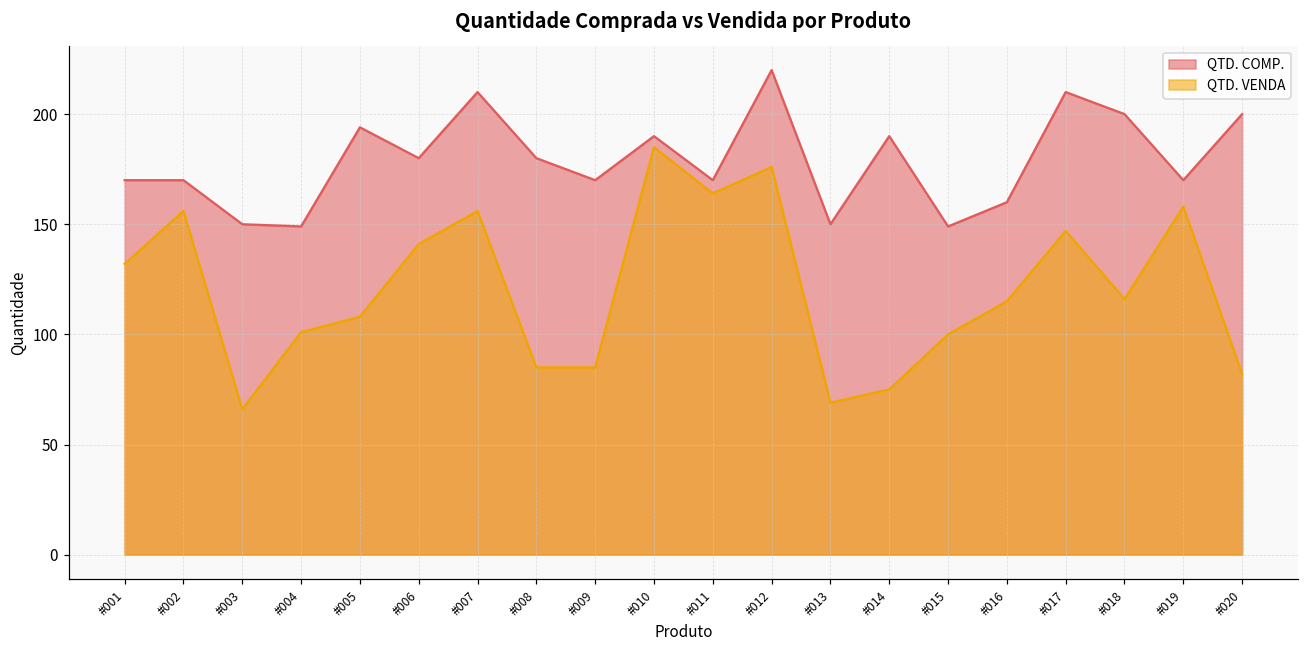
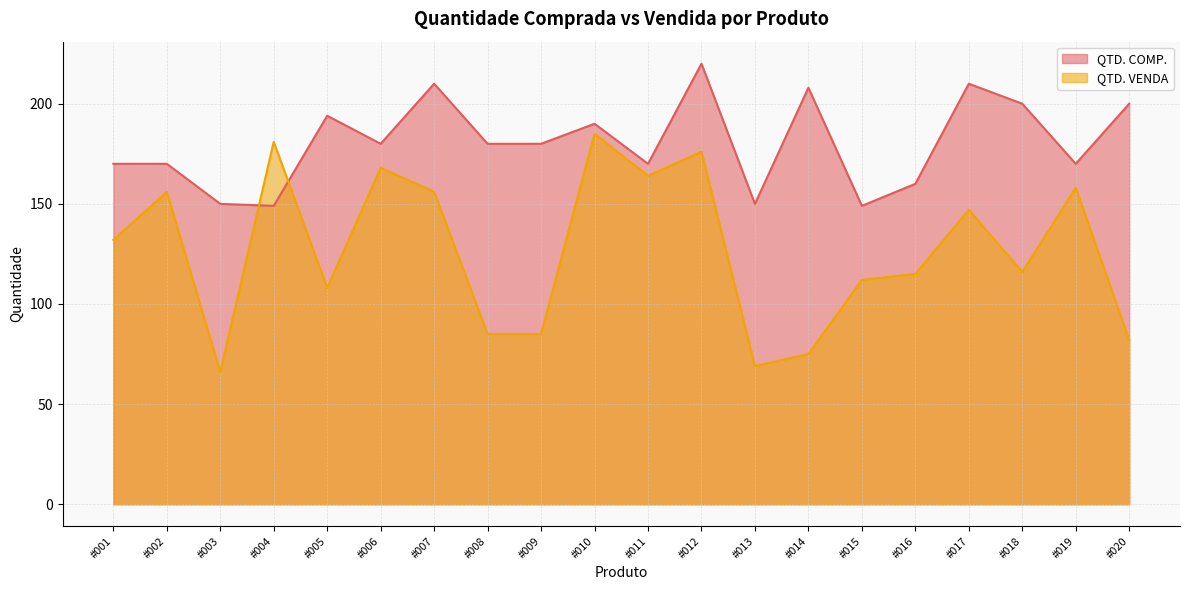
QTD. VENDA, #004: 101 -> 181
QTD. VENDA, #006: 141 -> 168
QTD. COMP., #009: 170 -> 180
QTD. COMP., #014: 190 -> 208
QTD. VENDA, #015: 100 -> 112
